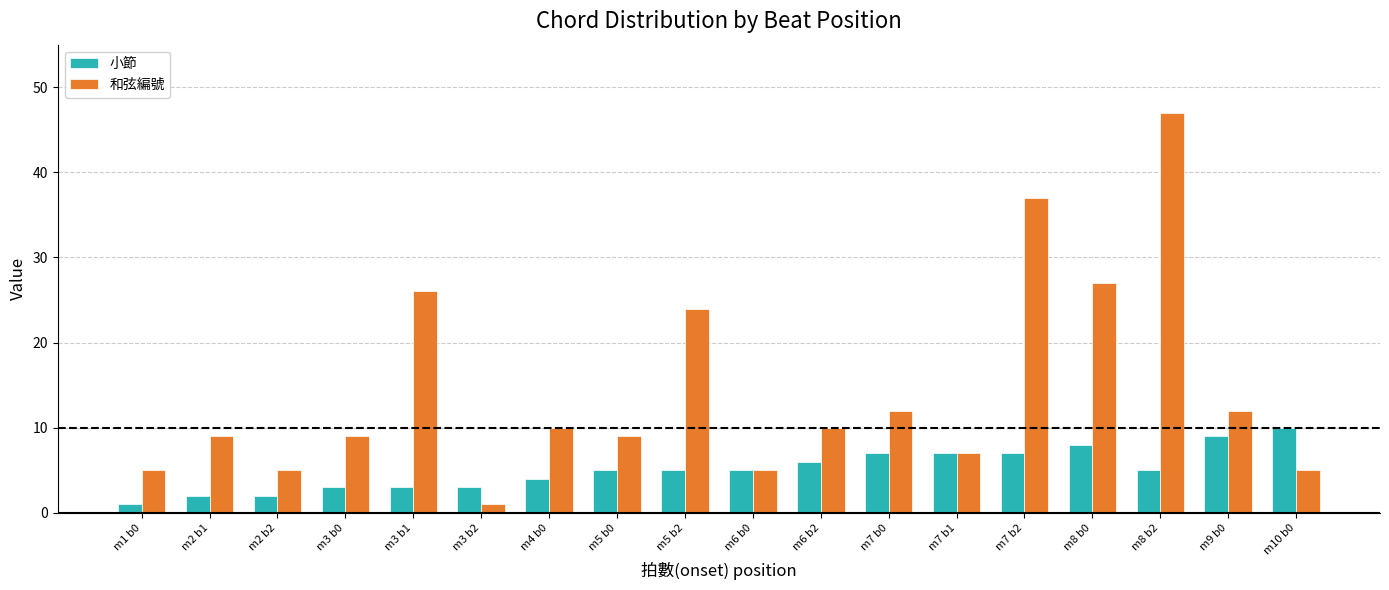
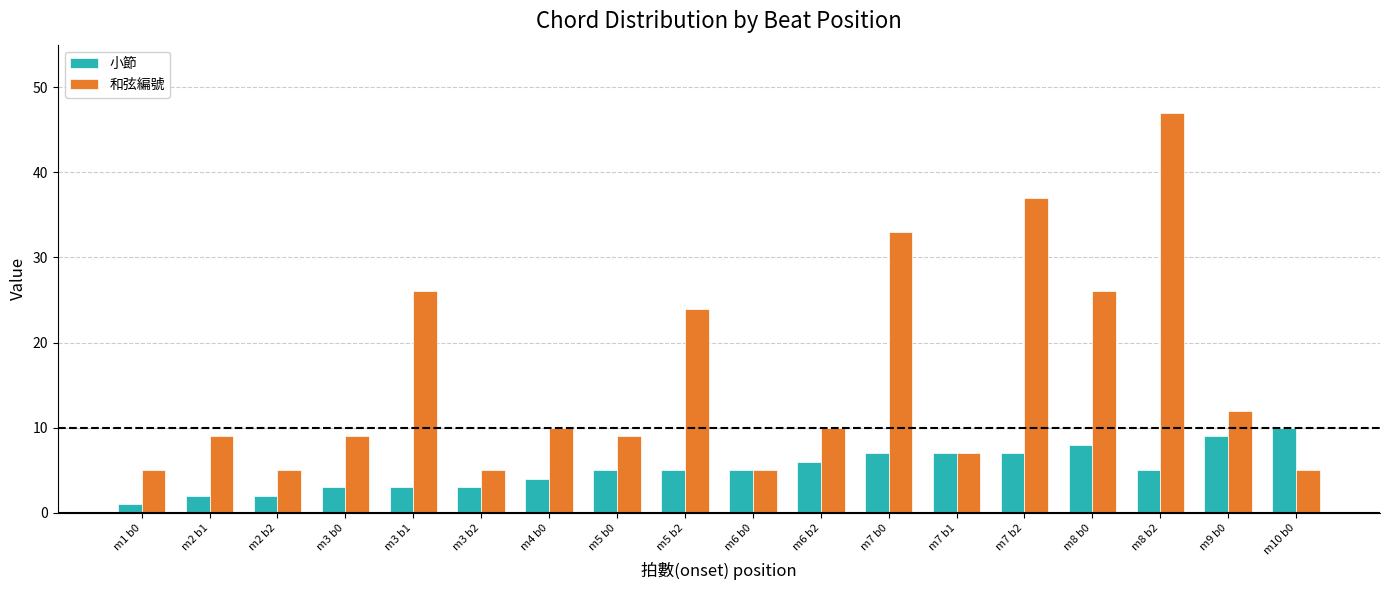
和弦編號, m3 b2: 1 -> 5
和弦編號, m7 b0: 12 -> 33
和弦編號, m8 b0: 27 -> 26
